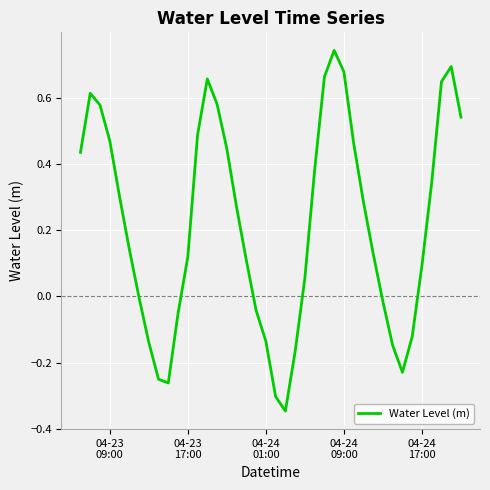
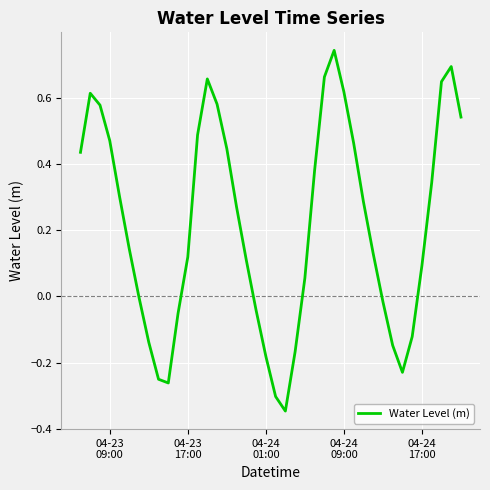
04-24 01:00: -0.14 -> -0.18
04-24 09:00: 0.68 -> 0.62
